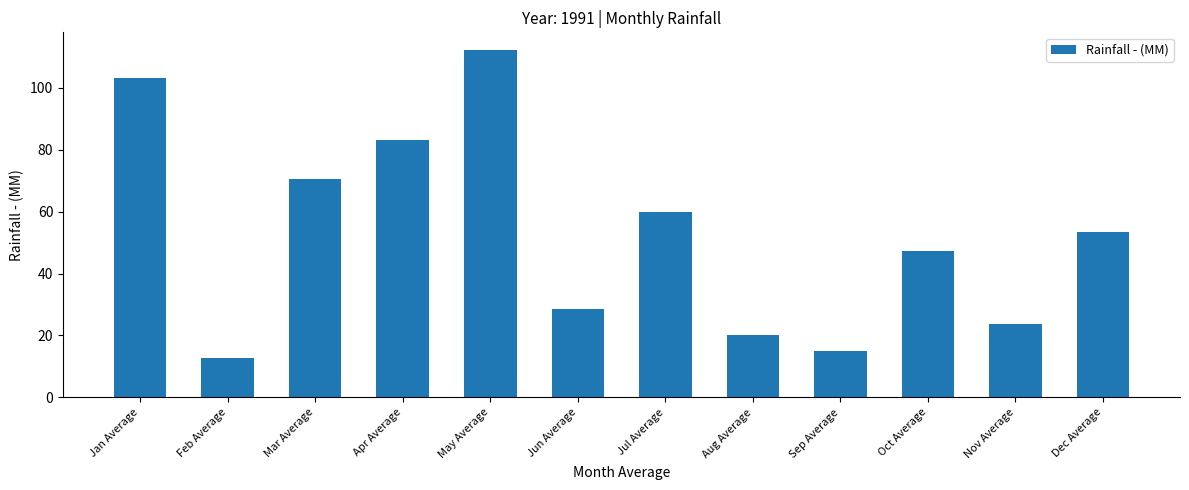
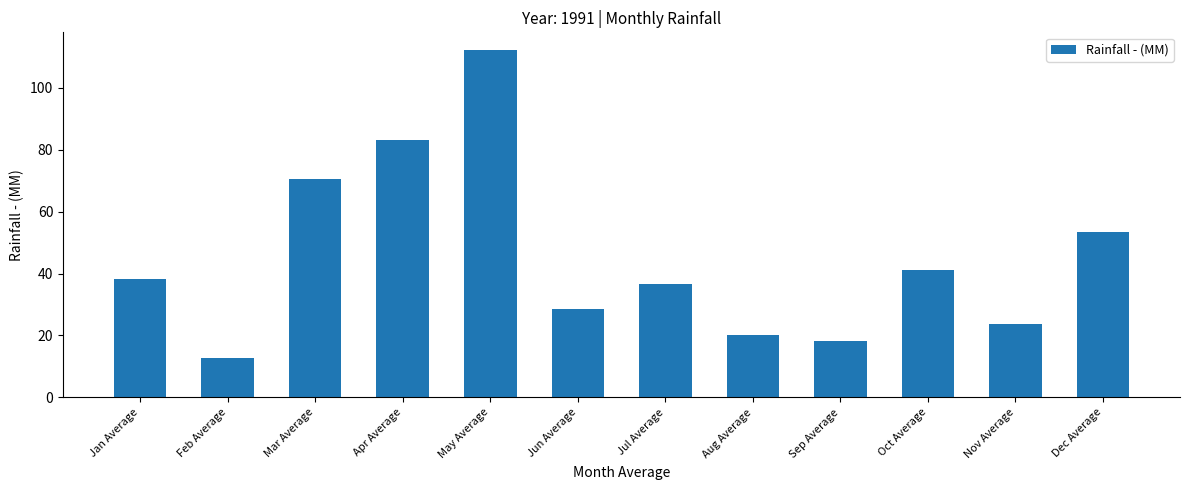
Jan Average: 103 -> 38
Jul Average: 60 -> 37
Sep Average: 15 -> 18
Oct Average: 47 -> 41
